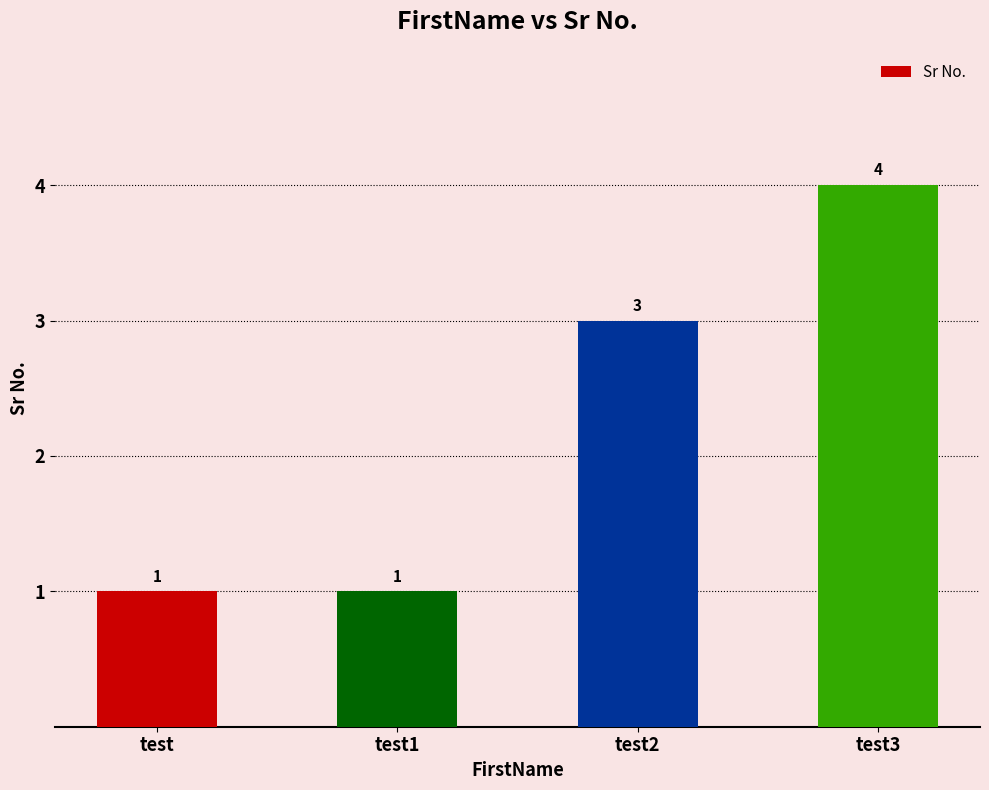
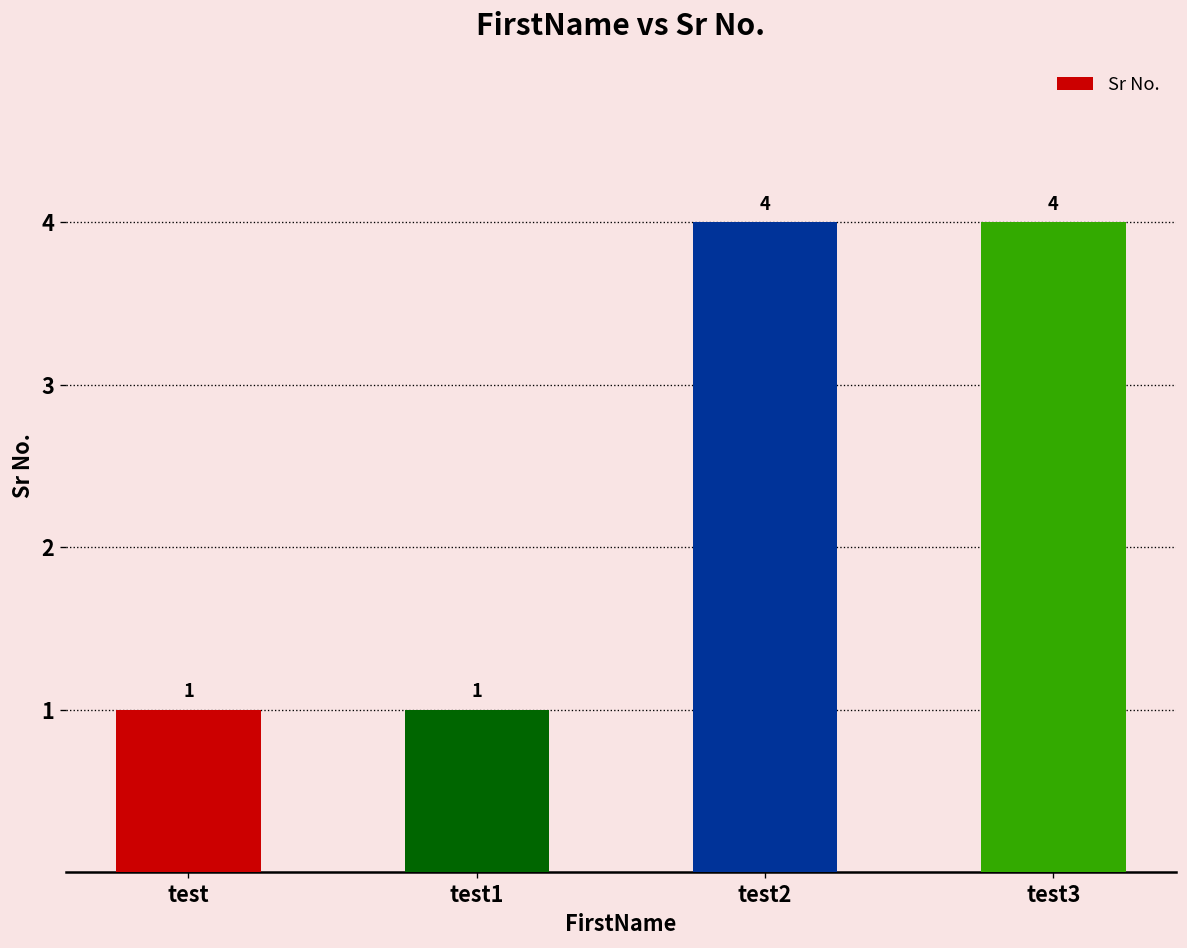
test2: 3 -> 4
